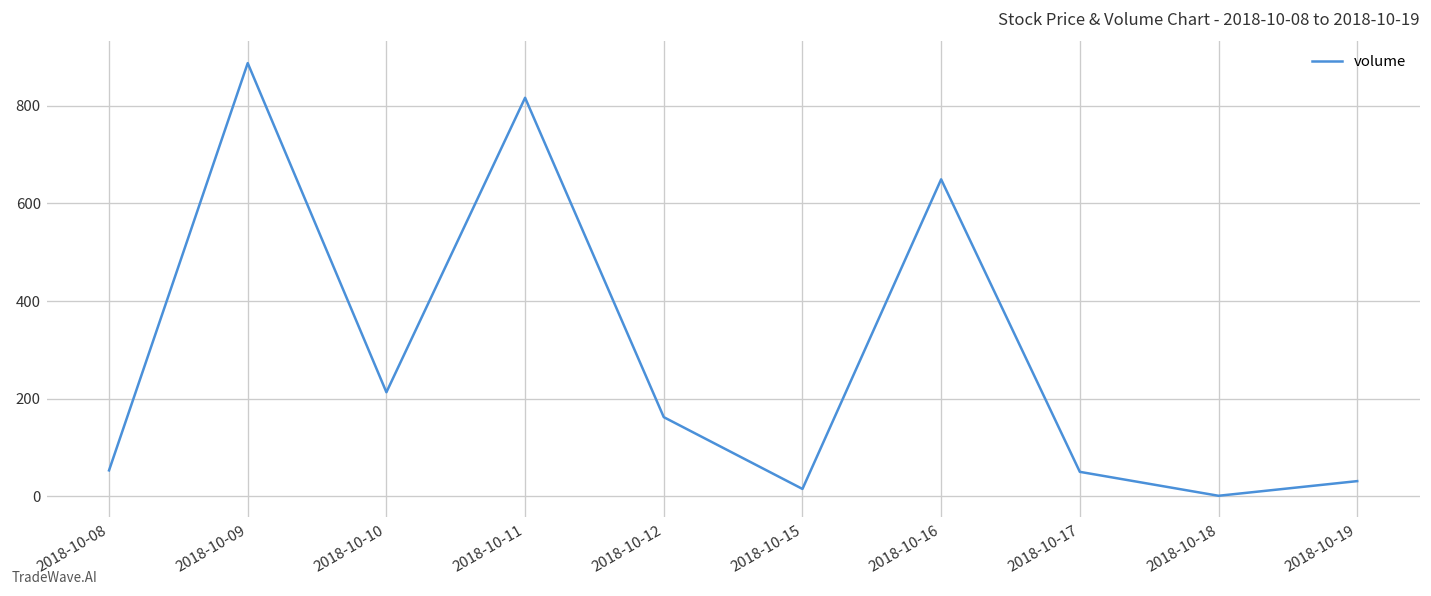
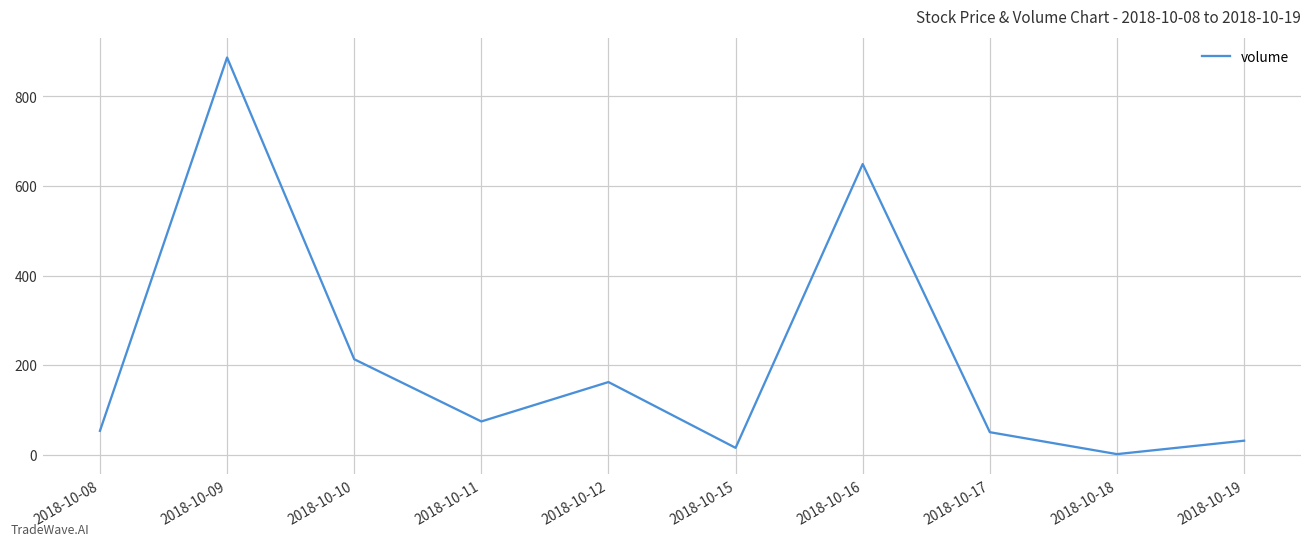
2018-10-11: 820 -> 70
